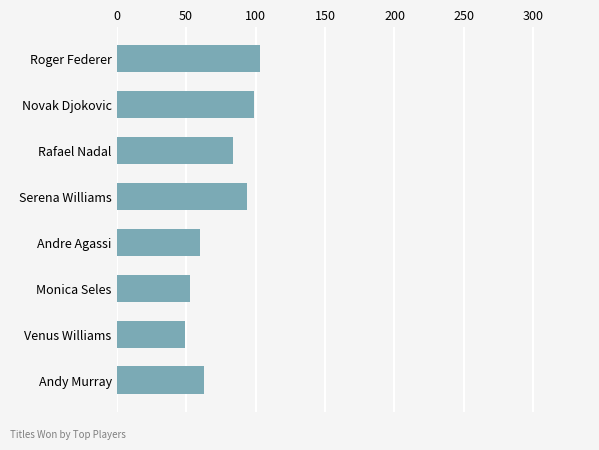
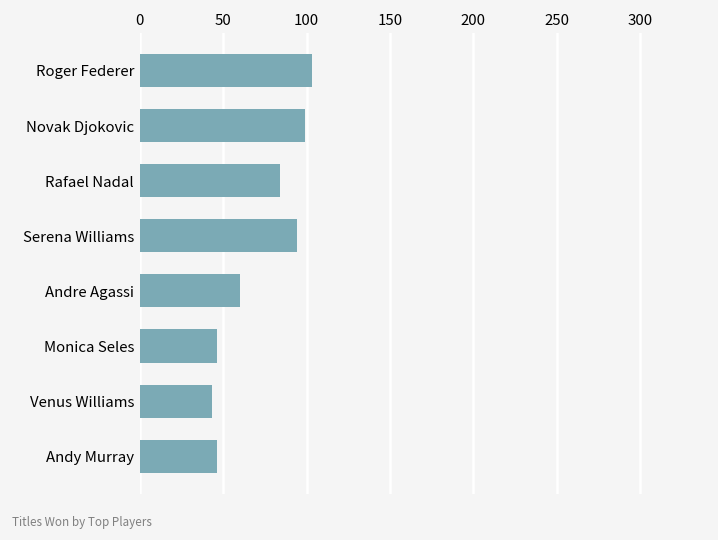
Monica Seles: 53 -> 46
Venus Williams: 49 -> 43
Andy Murray: 63 -> 46
